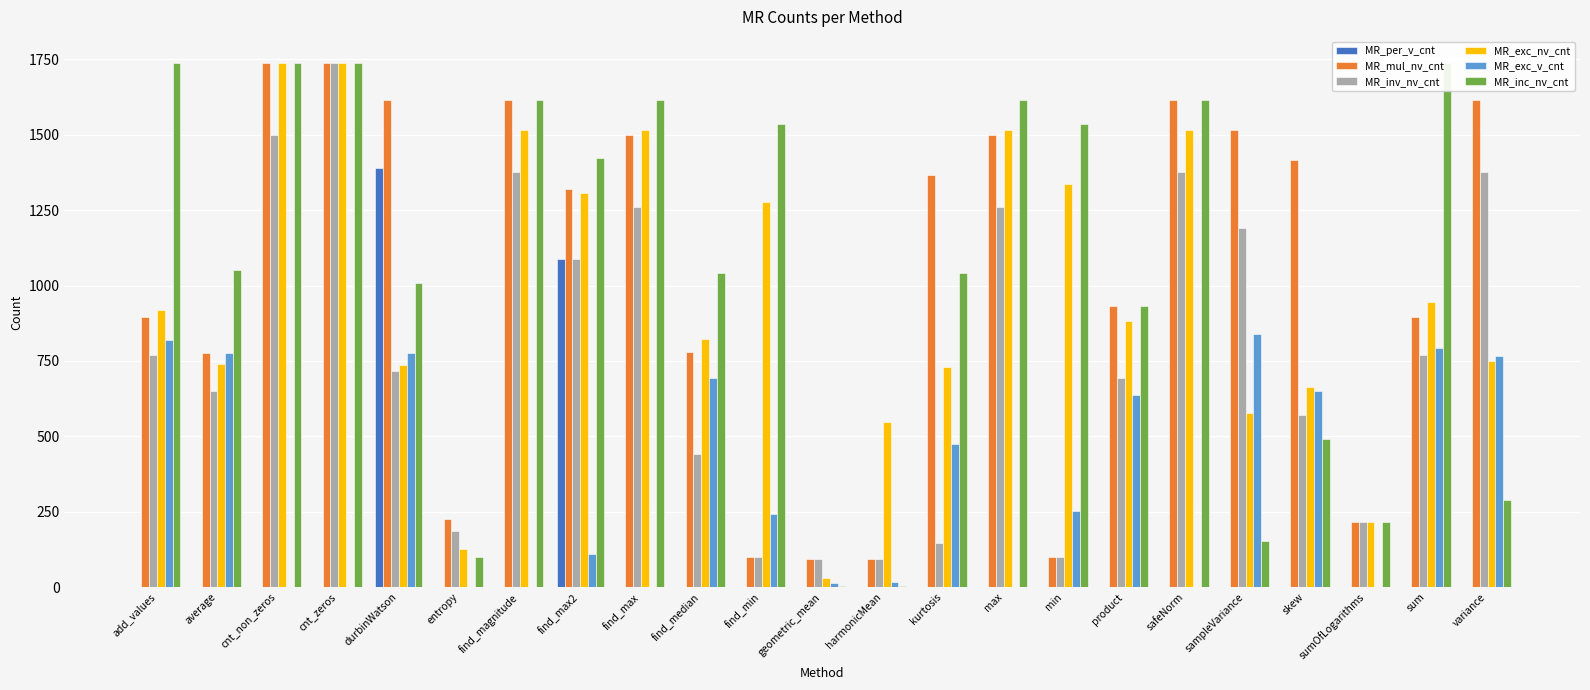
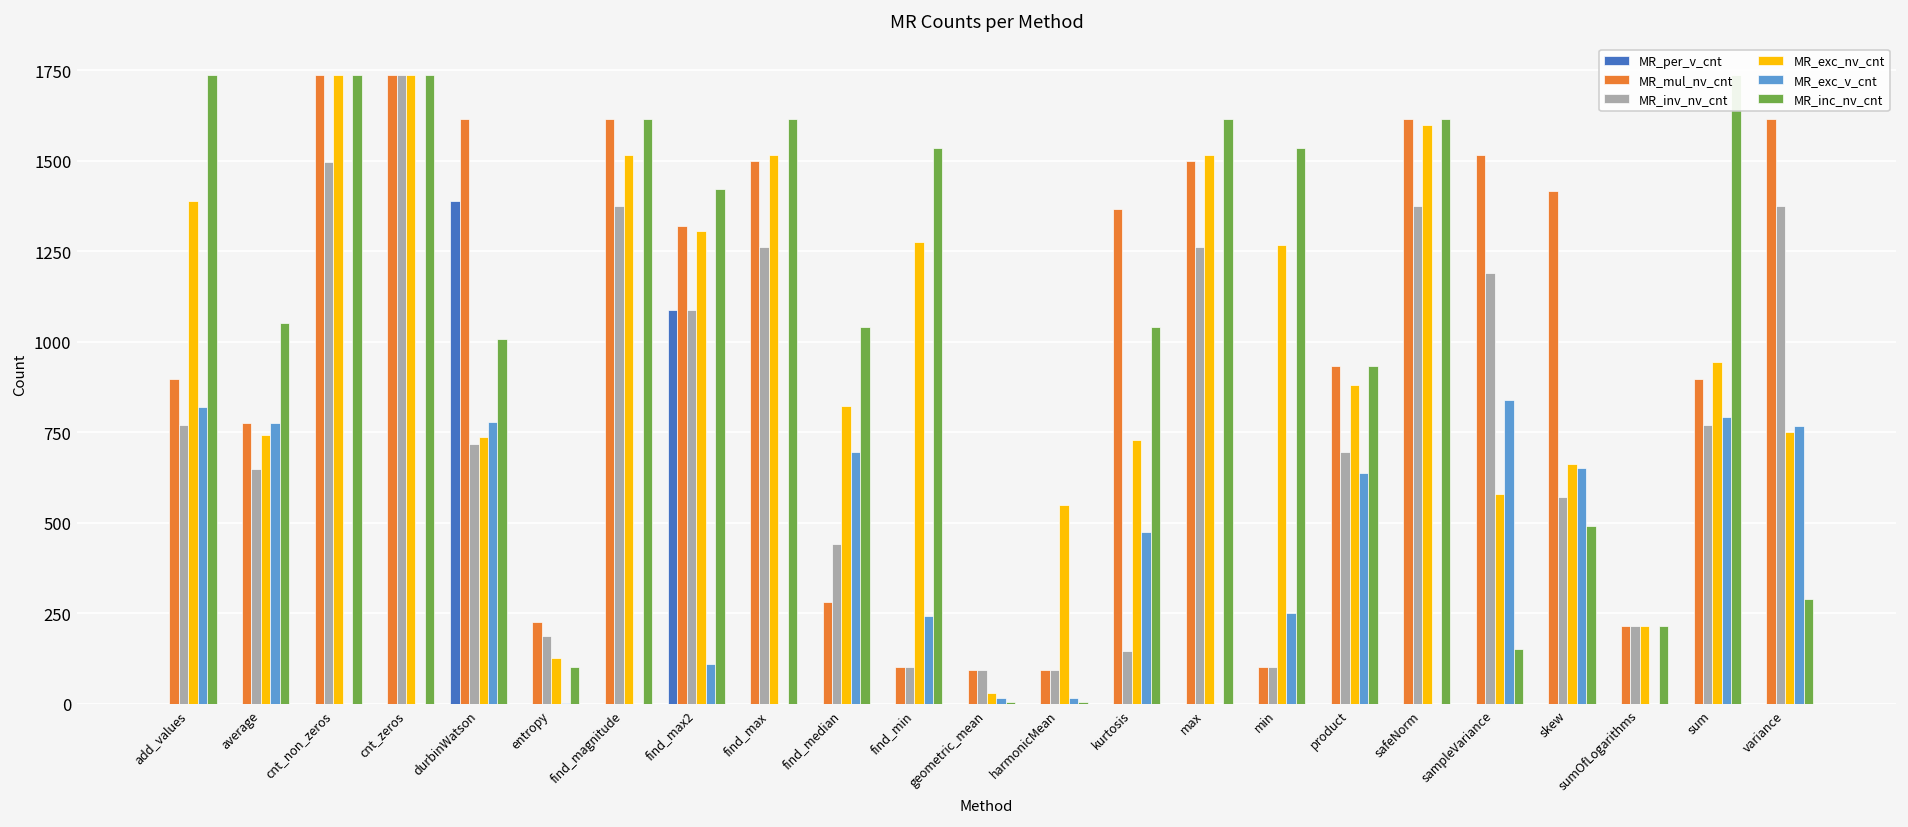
MR_exc_nv_cnt, add_values: 920 -> 1390
MR_mul_nv_cnt, find_median: 780 -> 280
MR_exc_nv_cnt, min: 1340 -> 1270
MR_exc_nv_cnt, safeNorm: 1520 -> 1600
